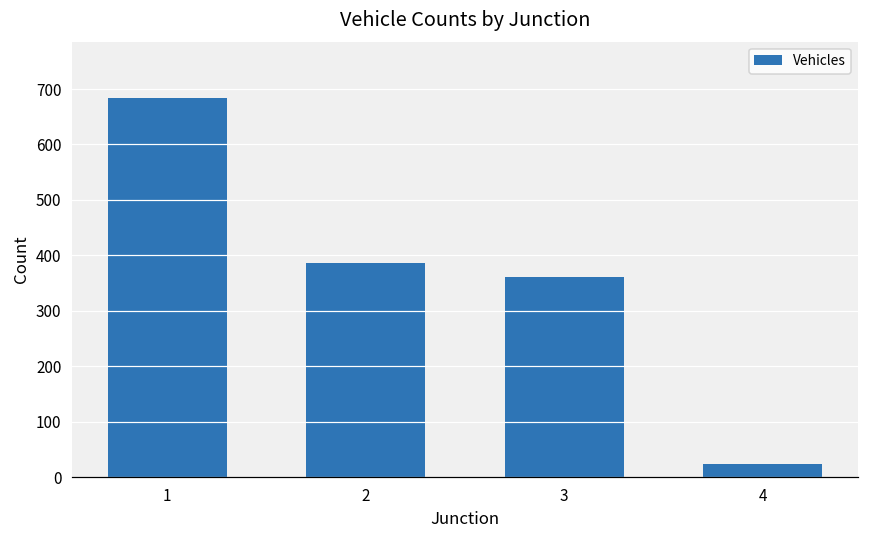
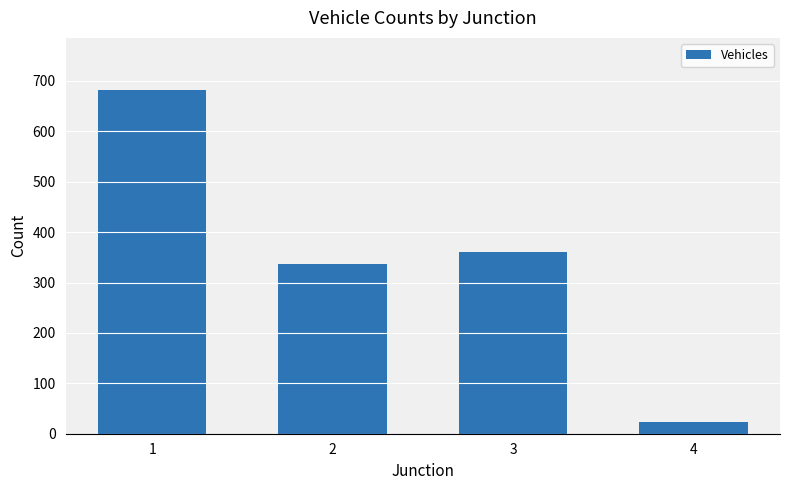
2: 390 -> 340
